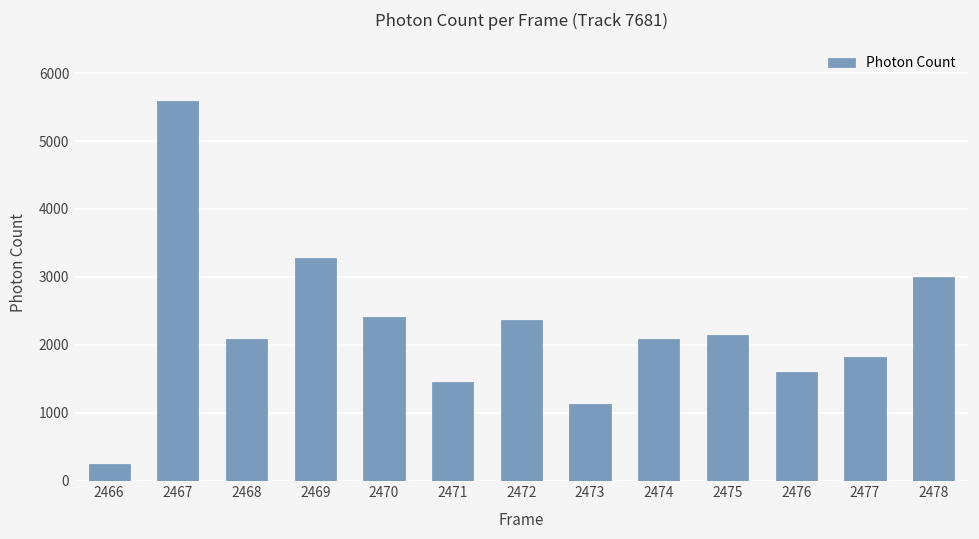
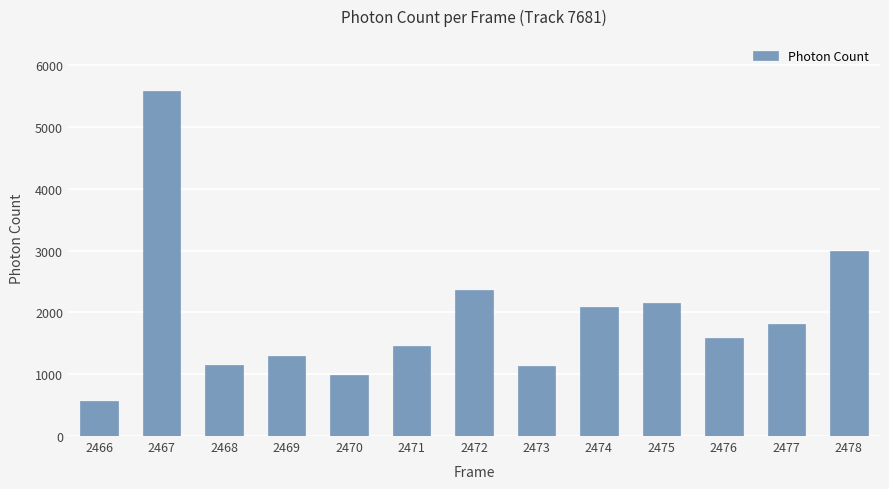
2466: 200 -> 600
2468: 2100 -> 1200
2469: 3300 -> 1300
2470: 2400 -> 1000
